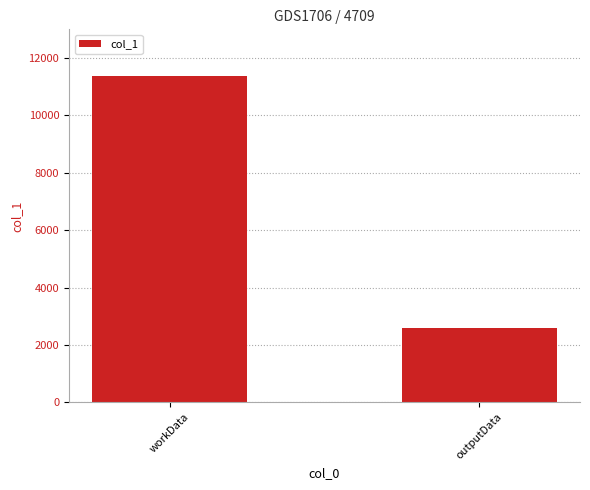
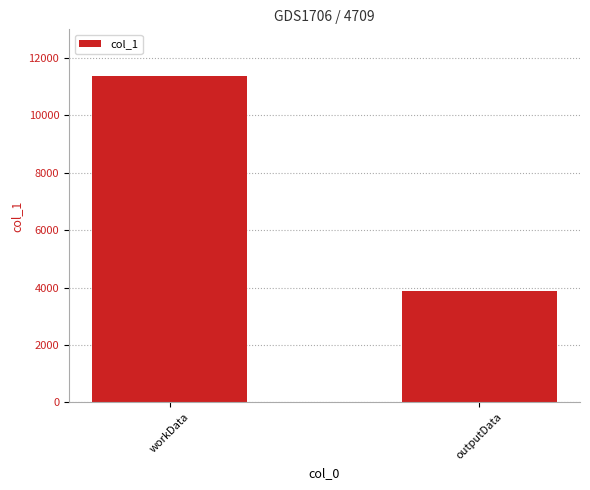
outputData: 2600 -> 3900
